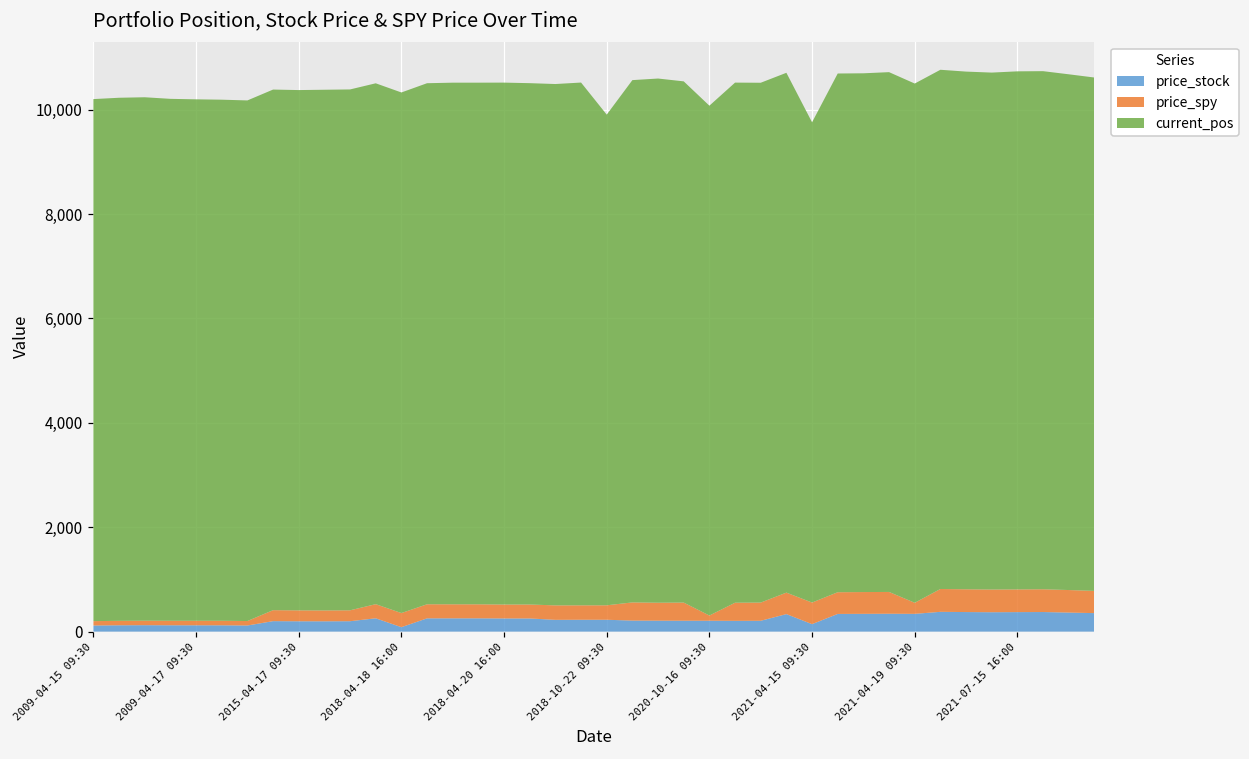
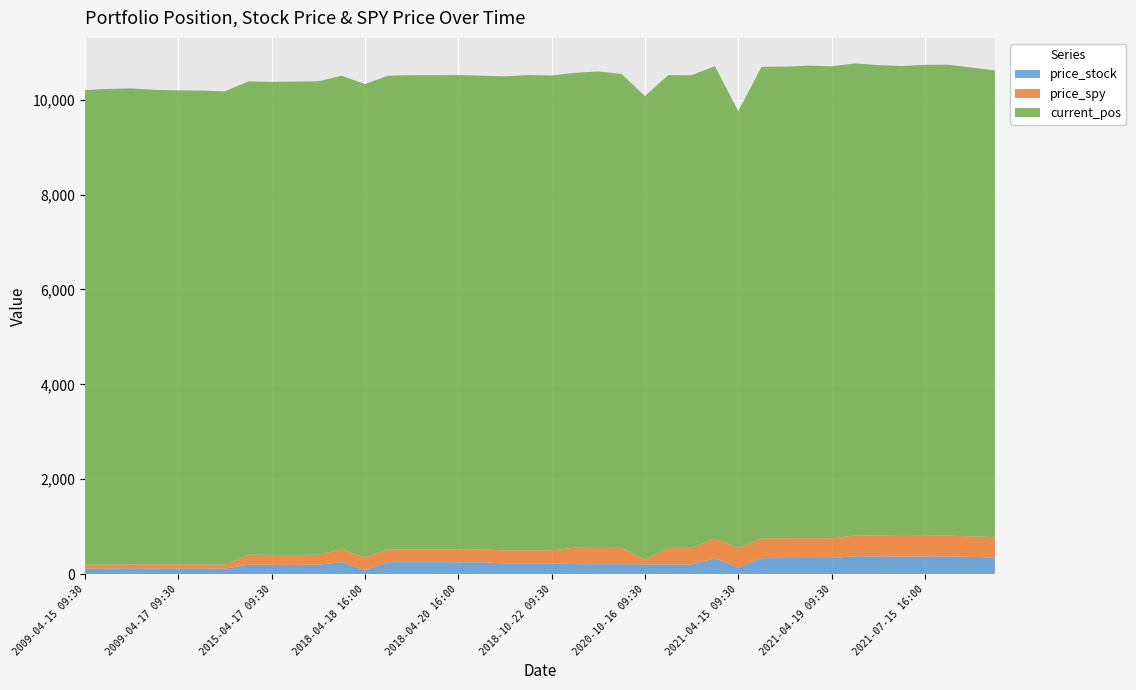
current_pos, 2018-10-22 09:30: 9,400 -> 10,000
price_spy, 2021-04-19 09:30: 200 -> 400
